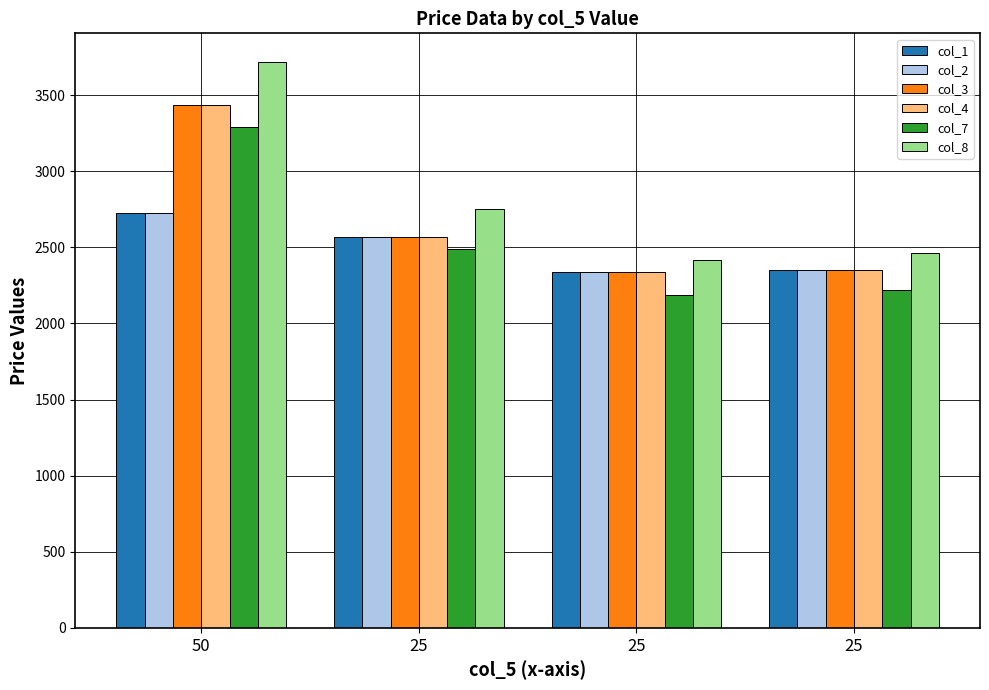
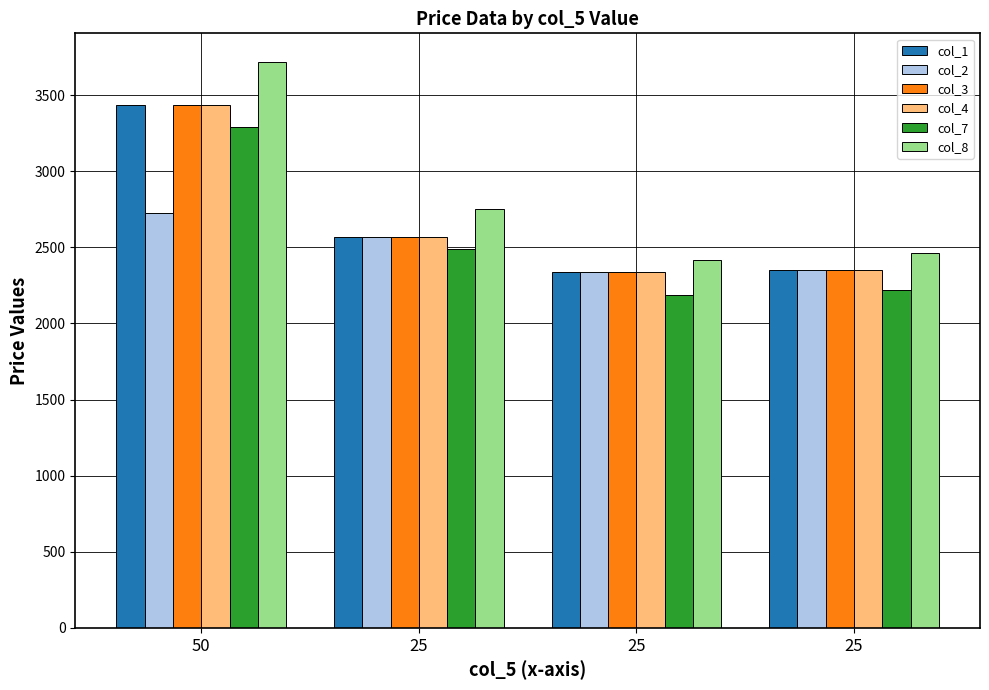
col_1, 50: 2730 -> 3430
